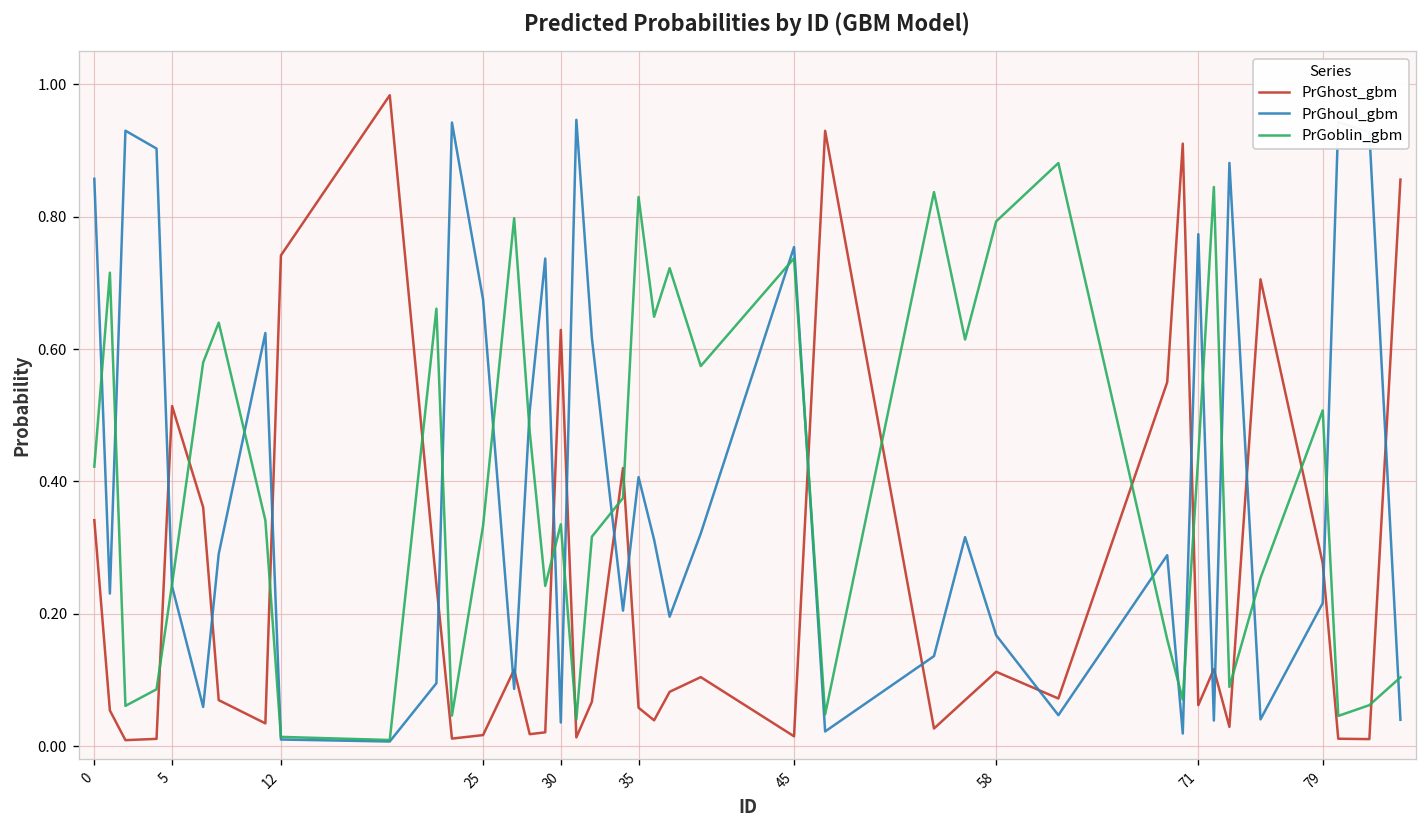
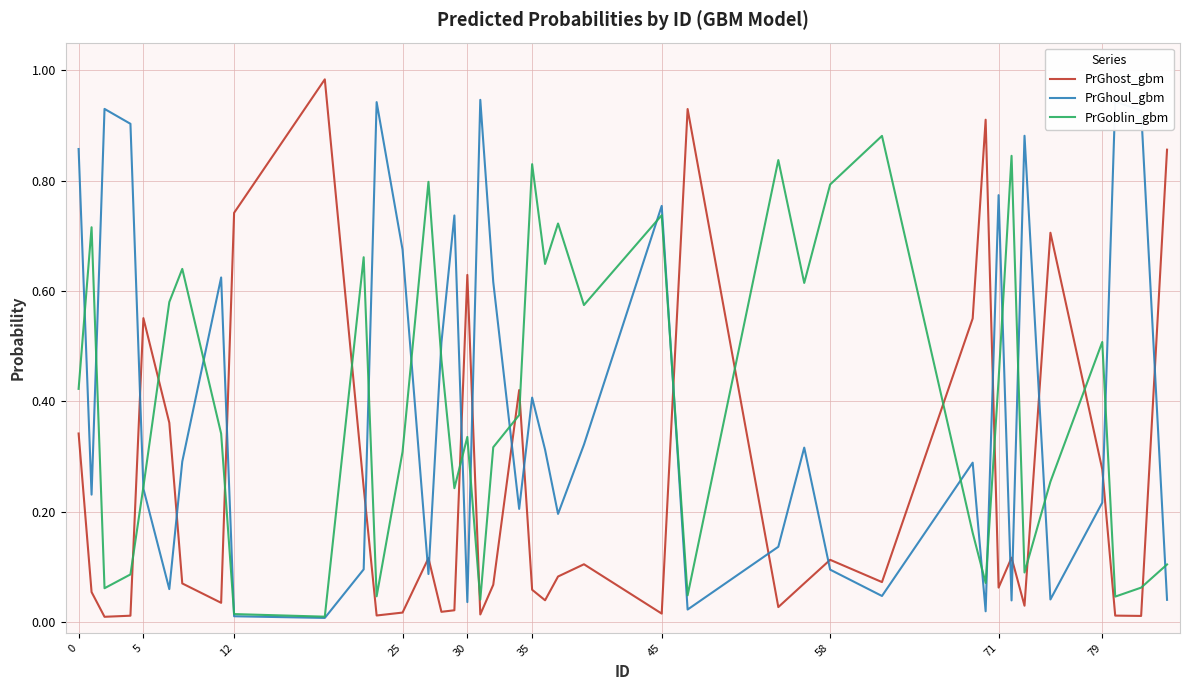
PrGhost_gbm, 5: 0.51 -> 0.55
PrGoblin_gbm, 25: 0.33 -> 0.31
PrGhoul_gbm, 58: 0.17 -> 0.09
